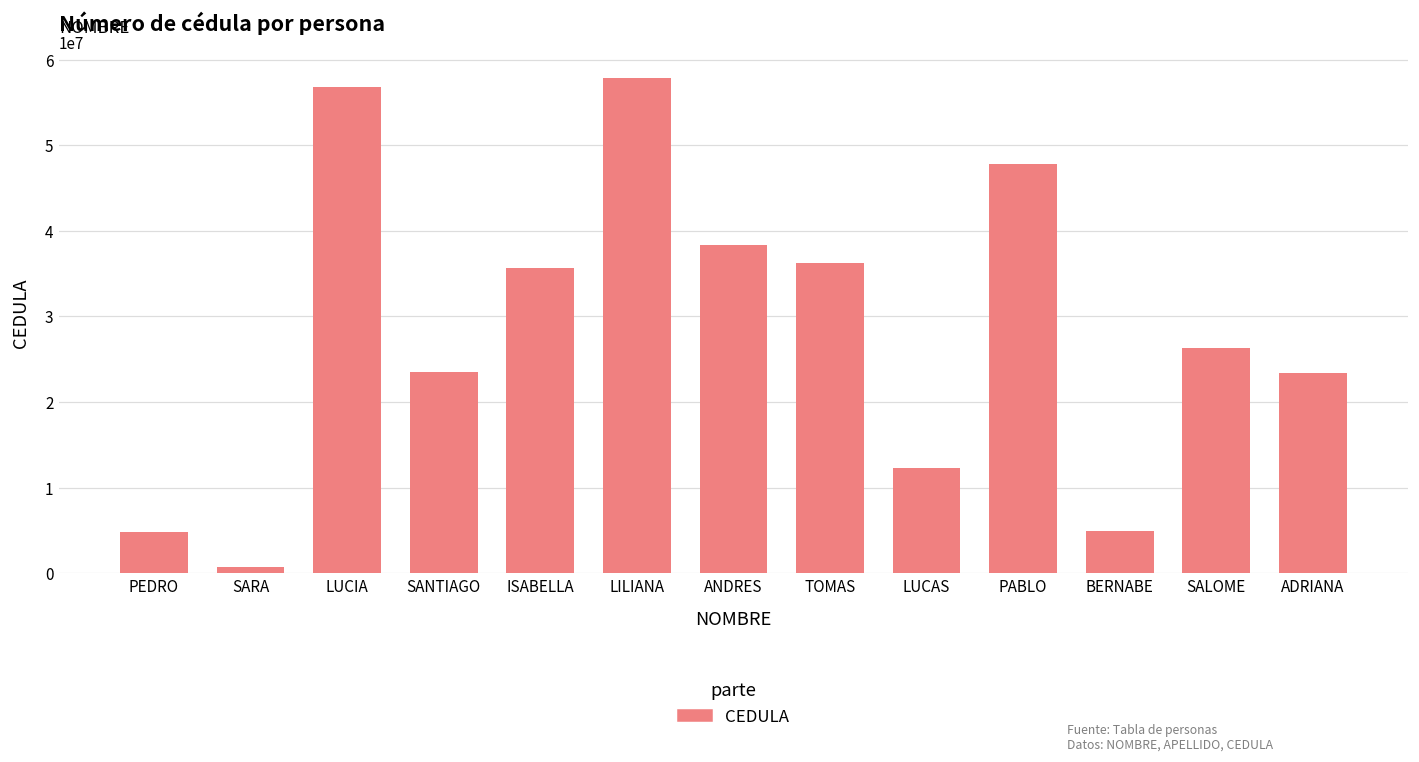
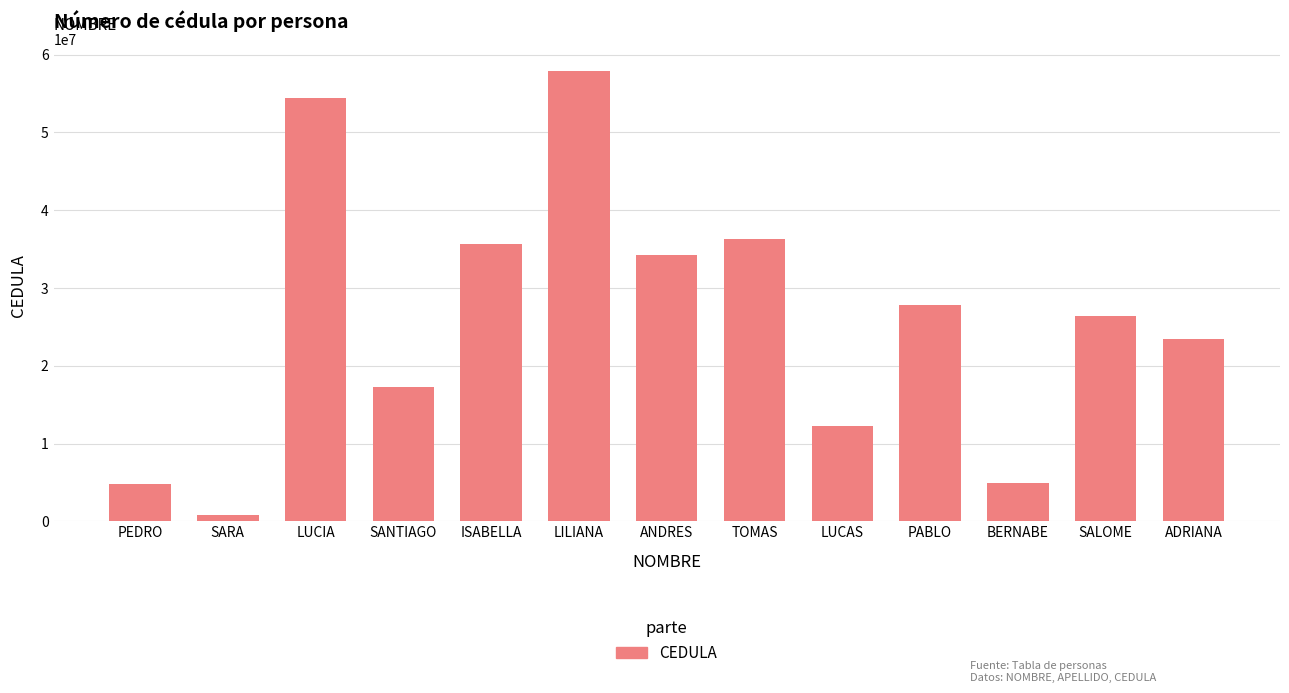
LUCIA: 57000000 -> 54000000
SANTIAGO: 24000000 -> 17000000
ANDRES: 38000000 -> 34000000
PABLO: 48000000 -> 28000000
